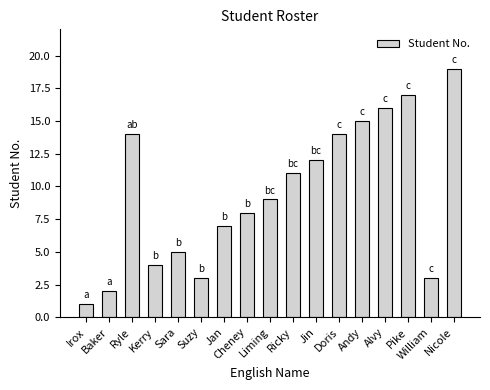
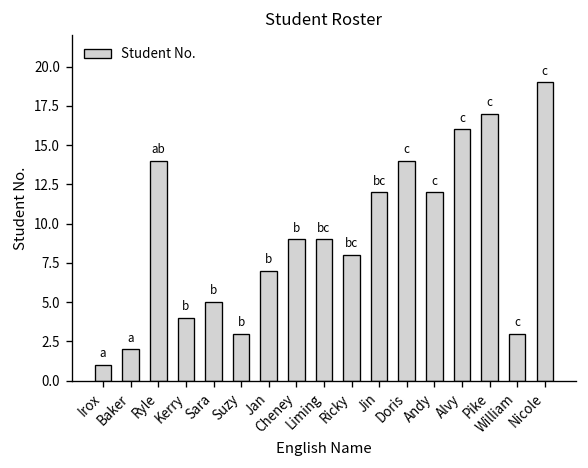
Cheney: 8 -> 9
Ricky: 11 -> 8
Andy: 15 -> 12
